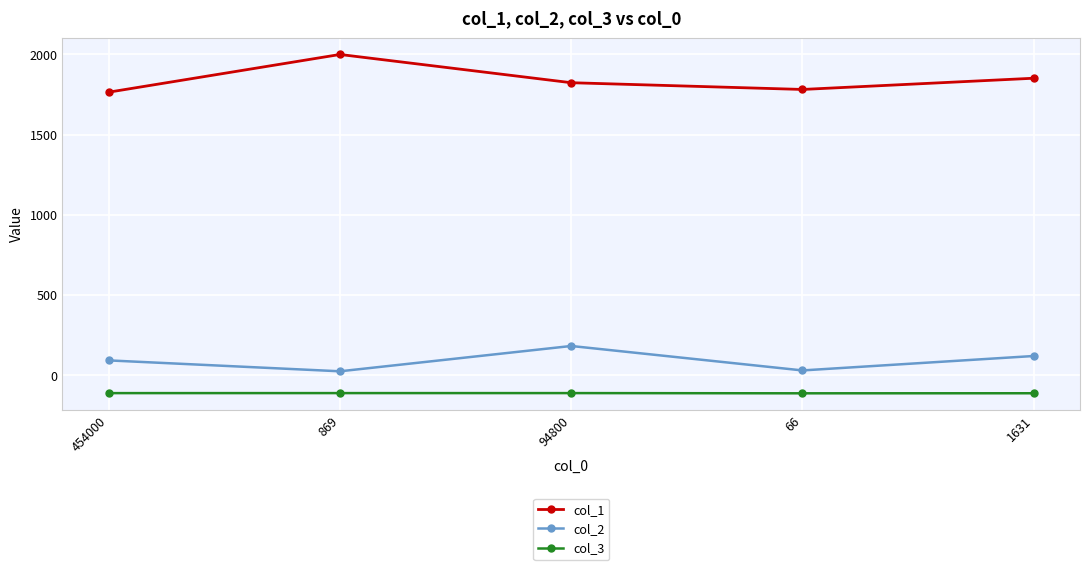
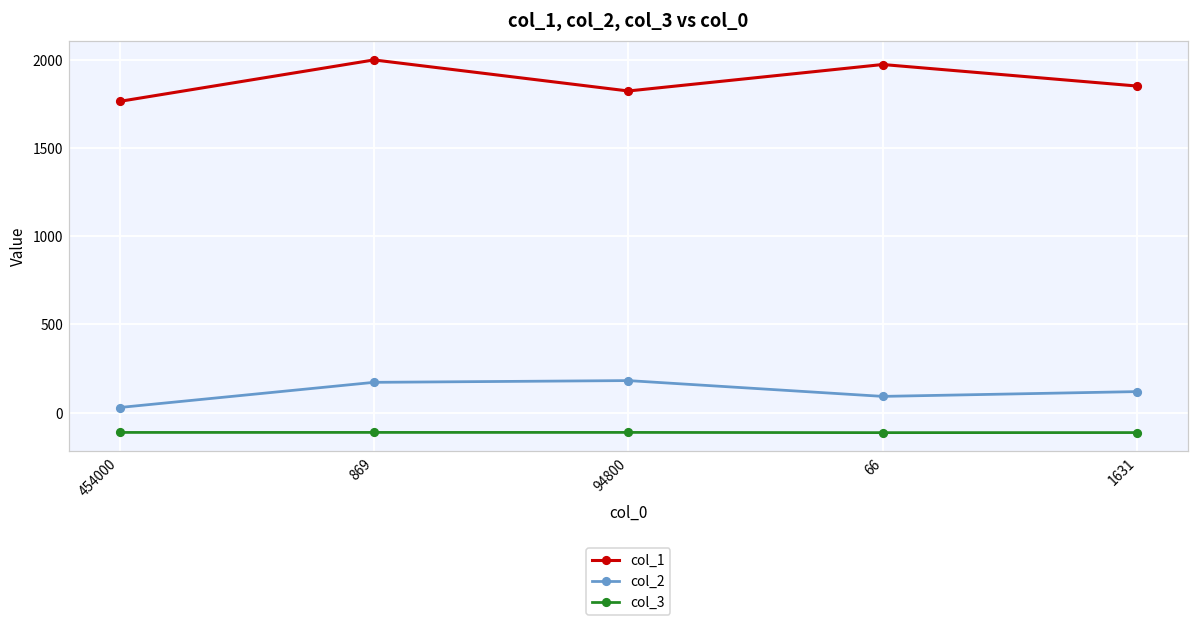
col_2, 454000: 90 -> 30
col_2, 869: 20 -> 170
col_1, 66: 1780 -> 1970
col_2, 66: 30 -> 90
